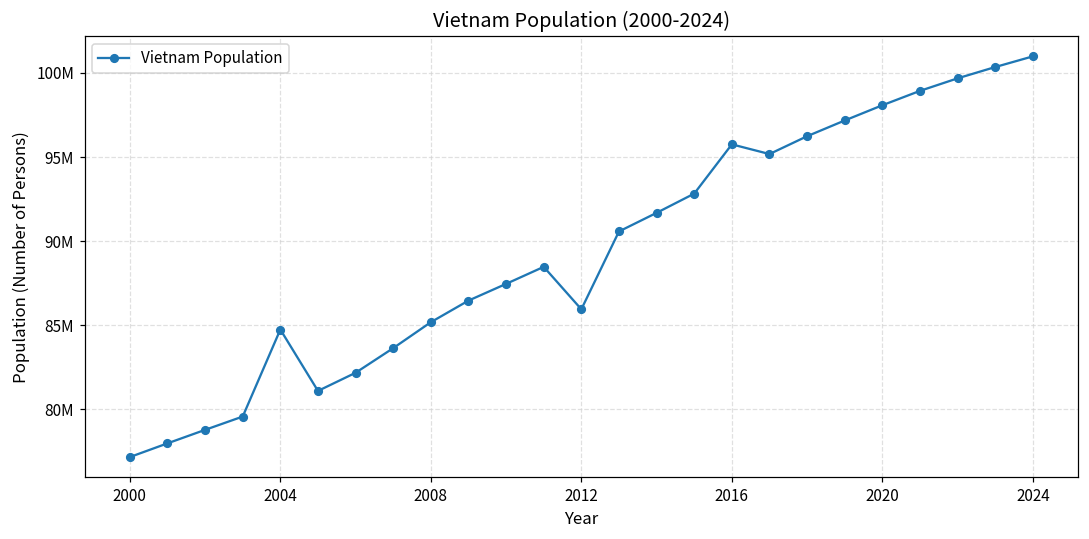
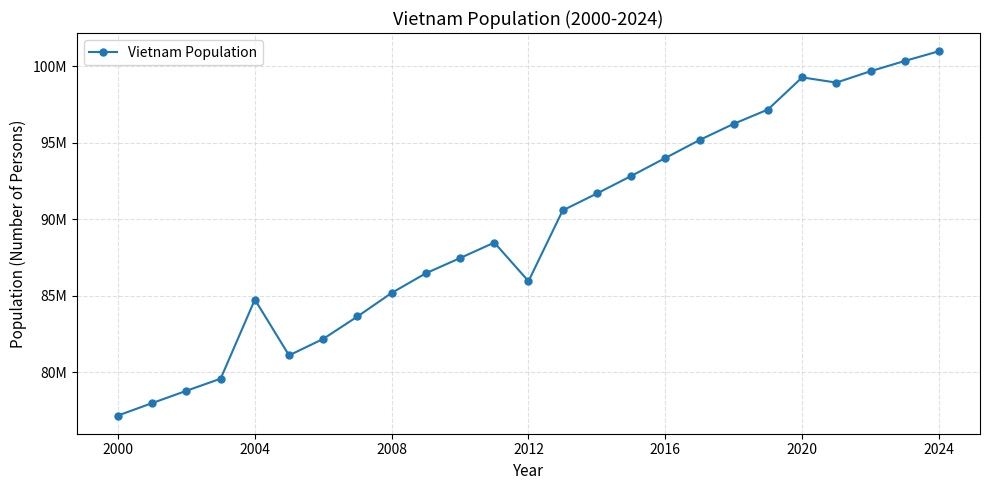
2016: 95800000 -> 94000000
2020: 98100000 -> 99300000
